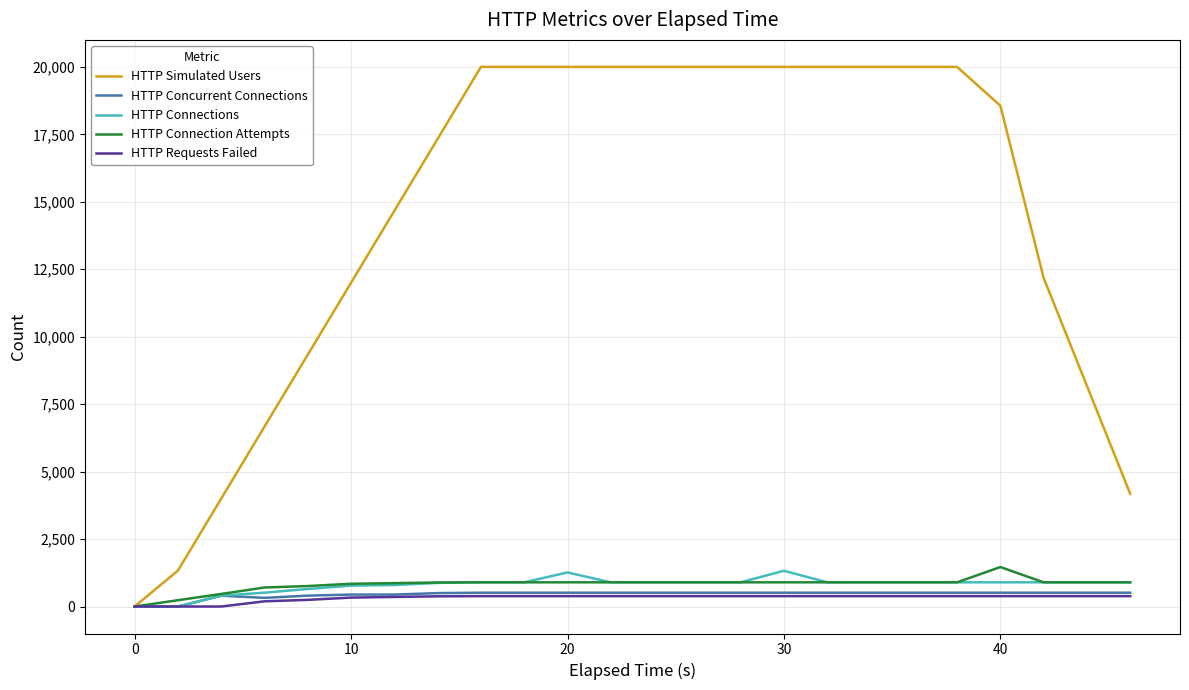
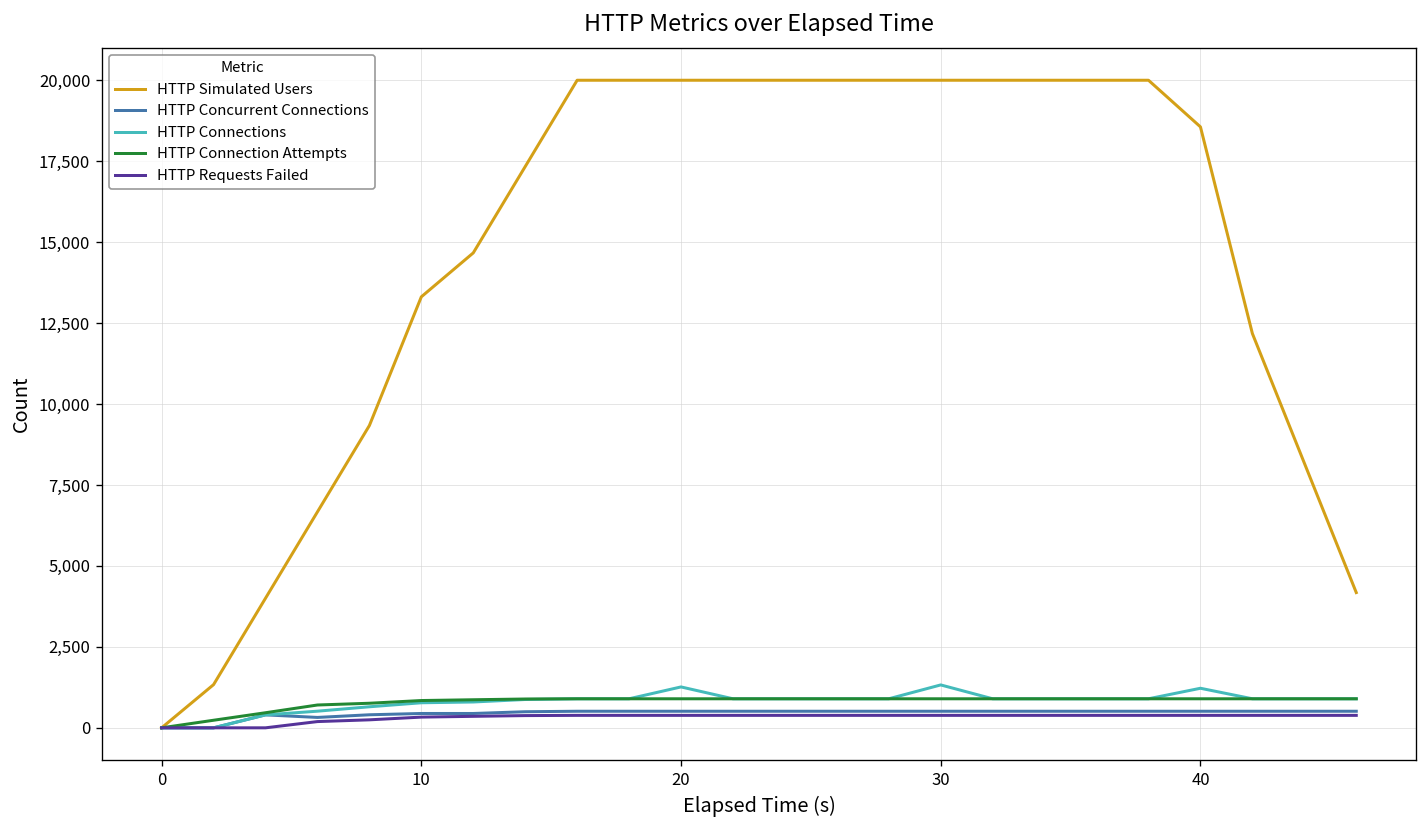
HTTP Simulated Users, 10: 12,000 -> 13,300
HTTP Connections, 40: 900 -> 1,200
HTTP Connection Attempts, 40: 1,500 -> 900
